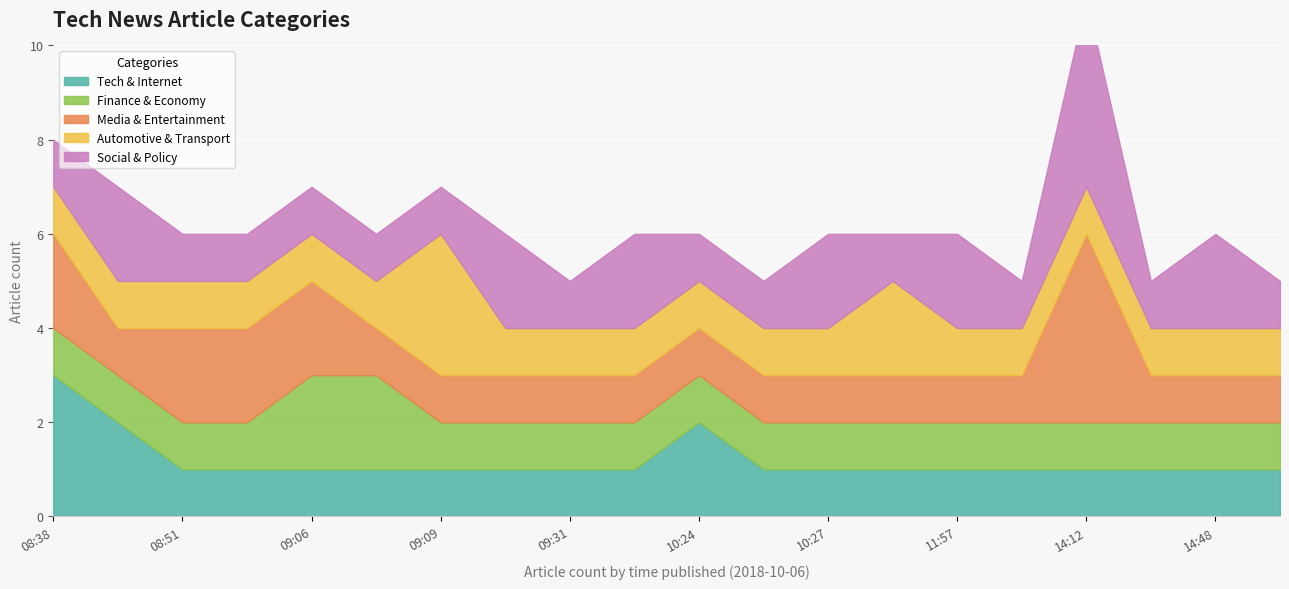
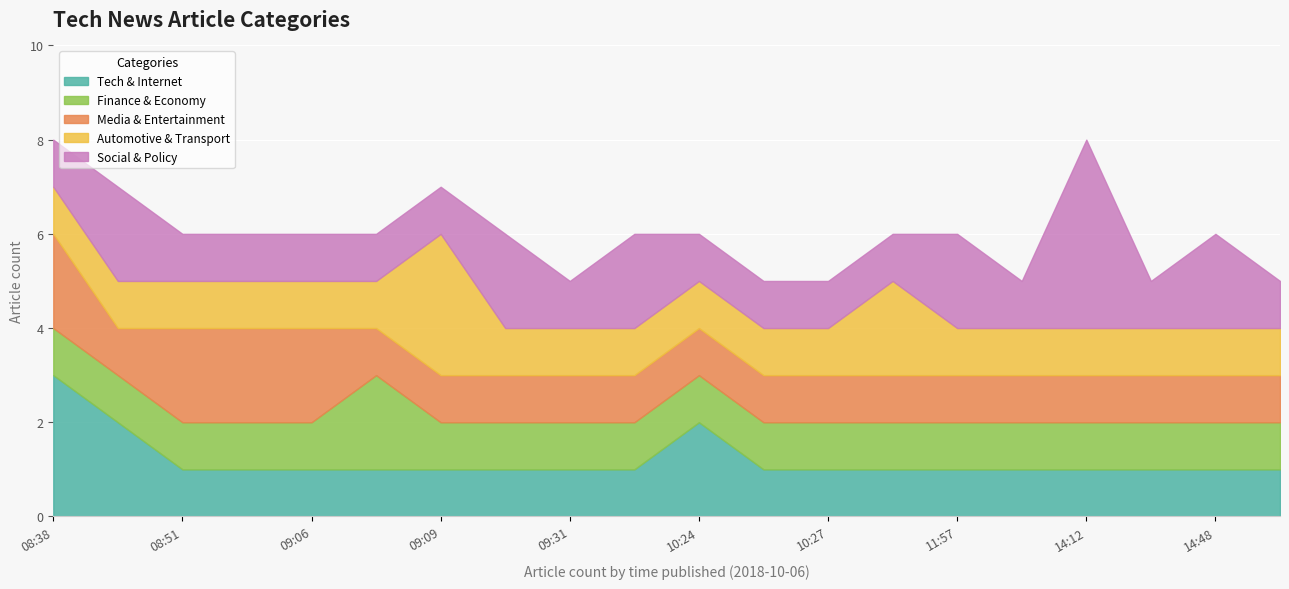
Finance & Economy, 09:06: 2 -> 1
Social & Policy, 10:27: 2 -> 1
Media & Entertainment, 14:12: 4 -> 1
